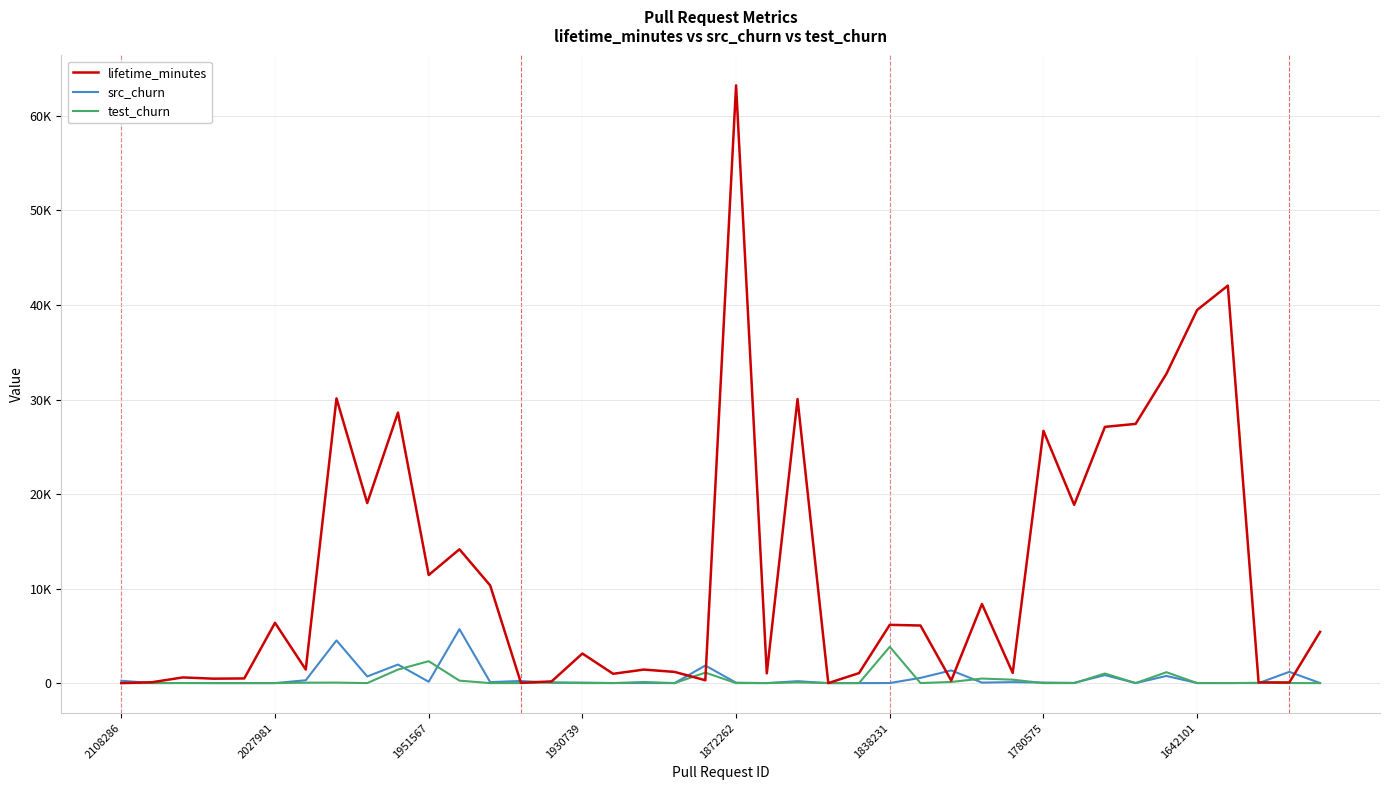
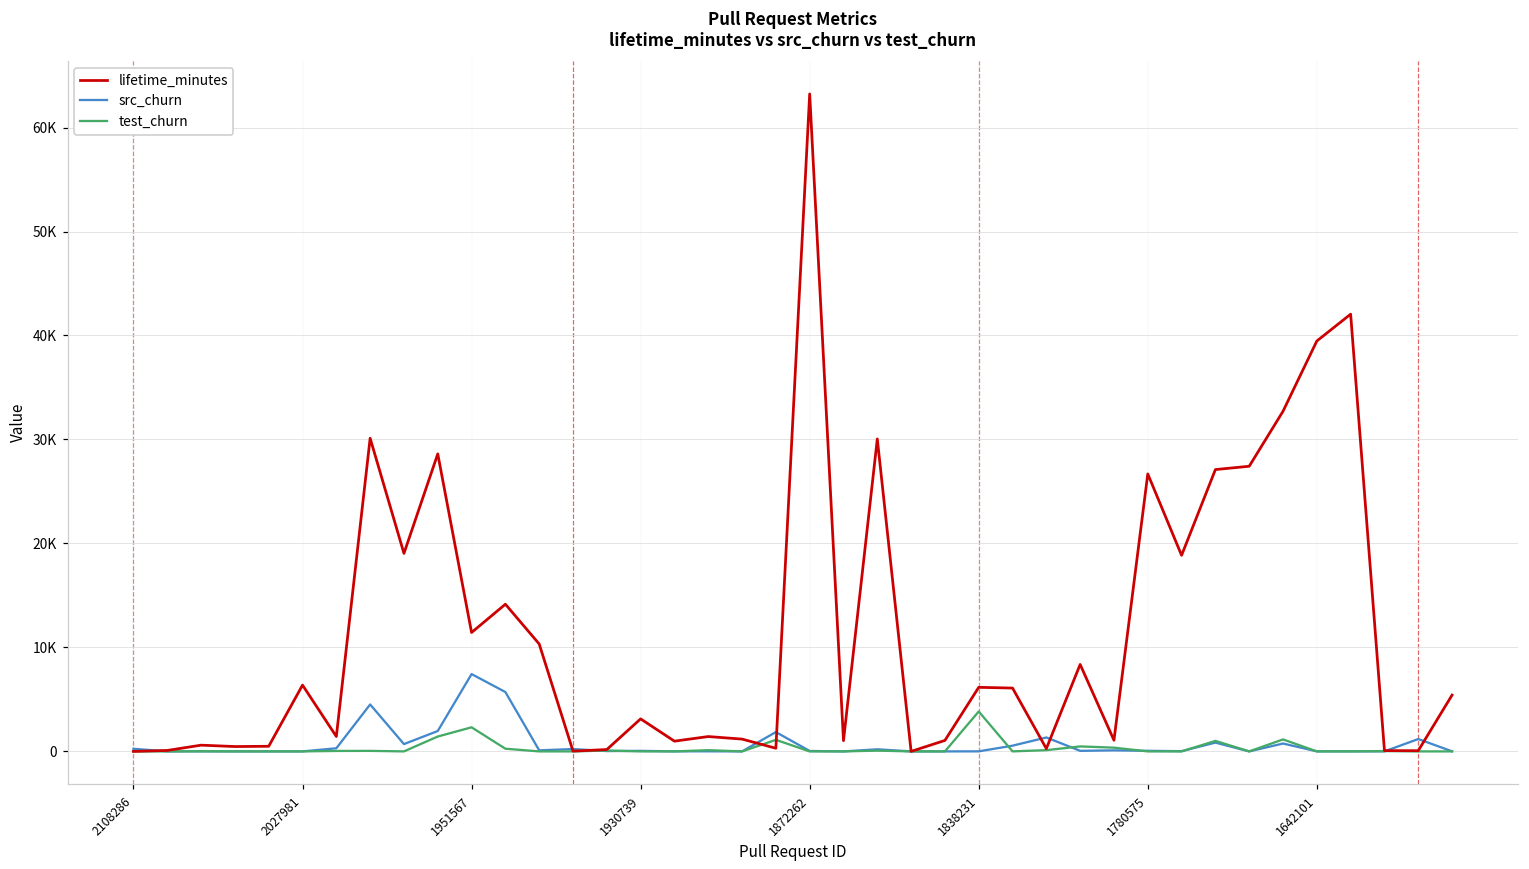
src_churn, 1951567: 0 -> 7000
